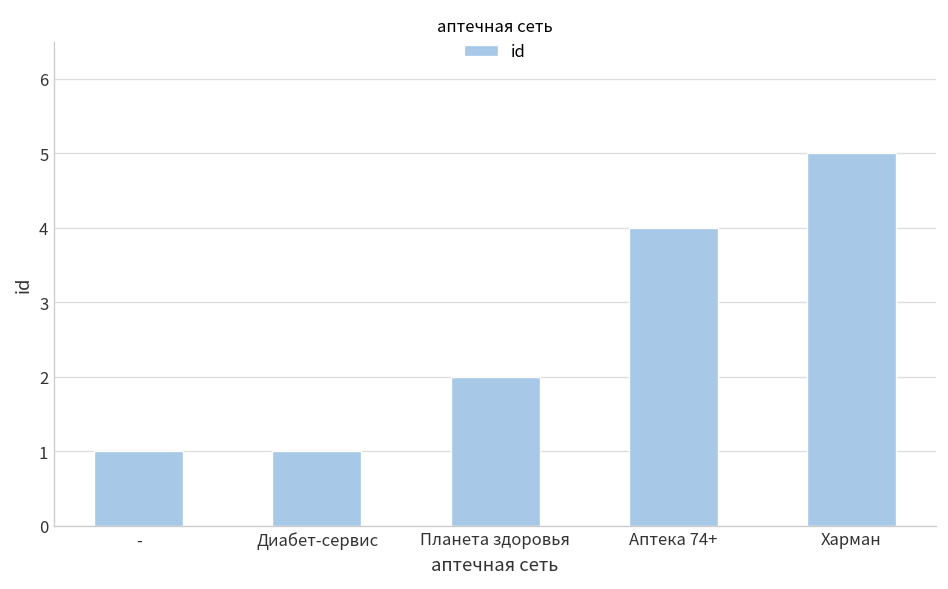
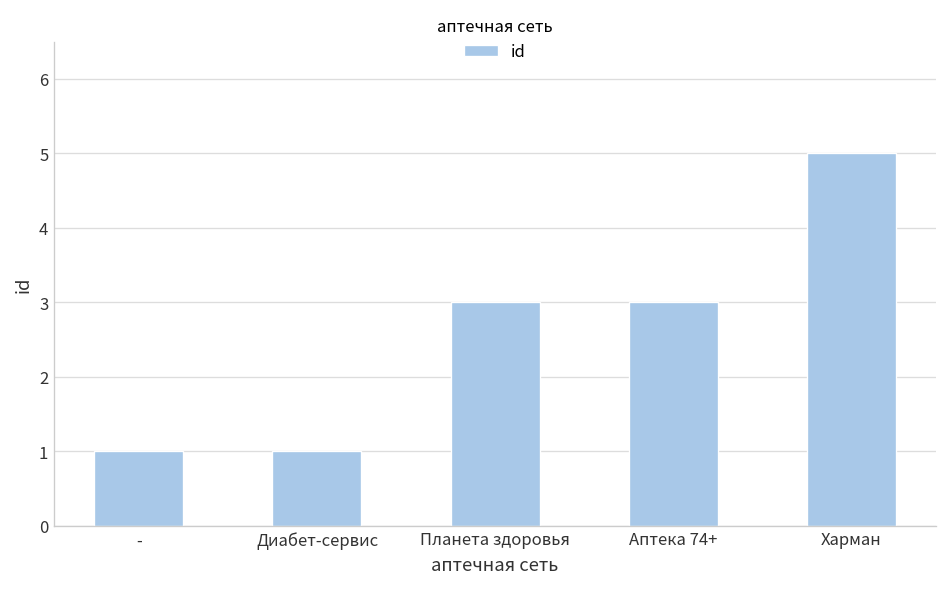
Планета здоровья: 2 -> 3
Аптека 74+: 4 -> 3
